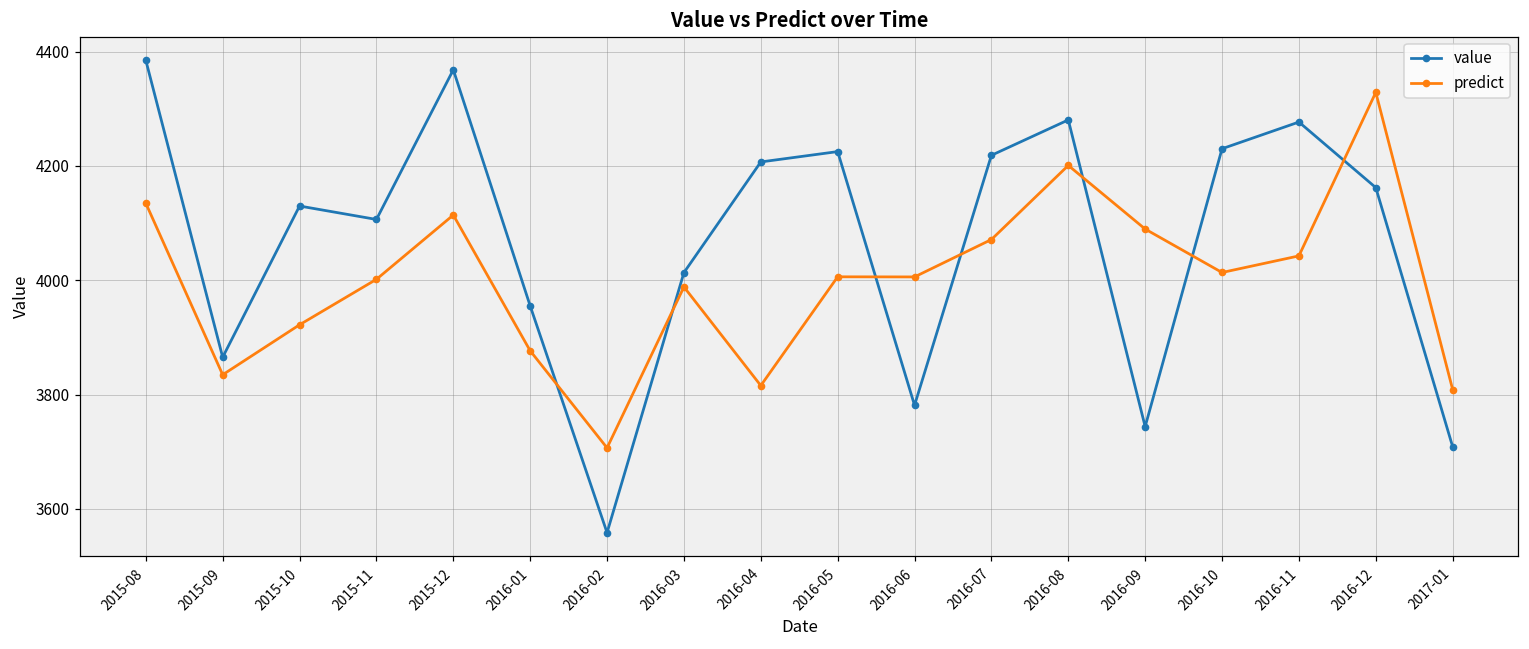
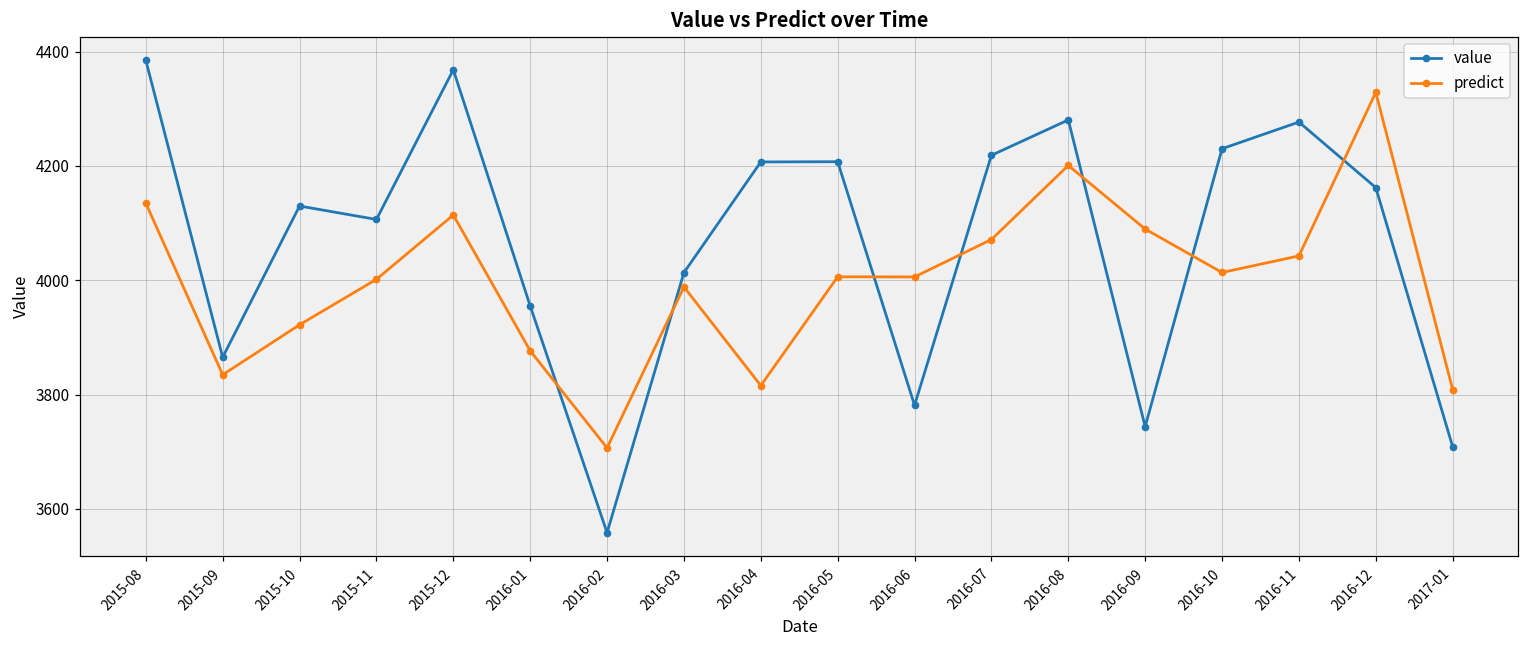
value, 2016-05: 4230 -> 4210
